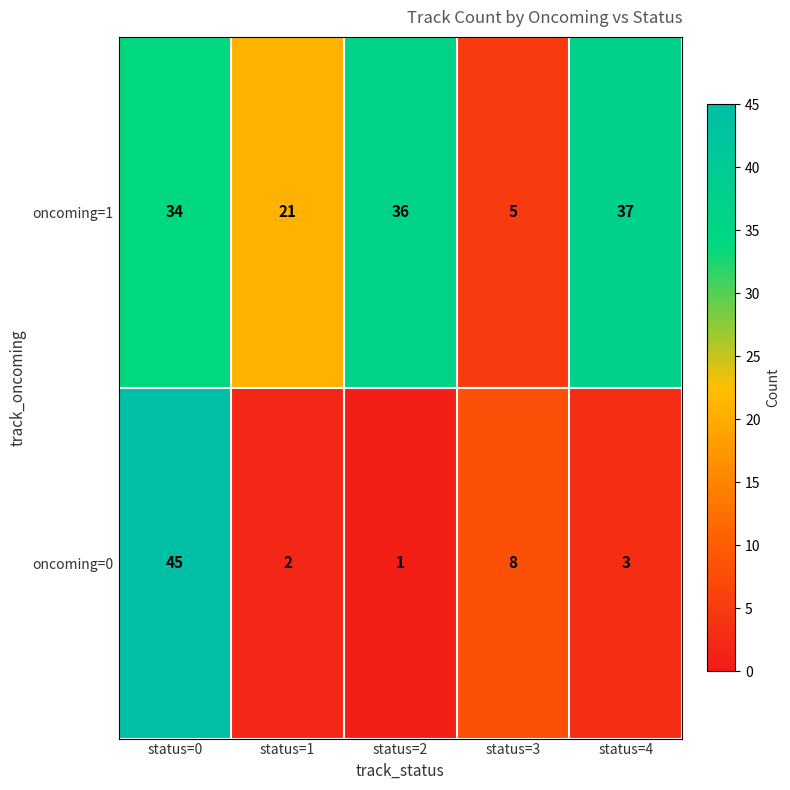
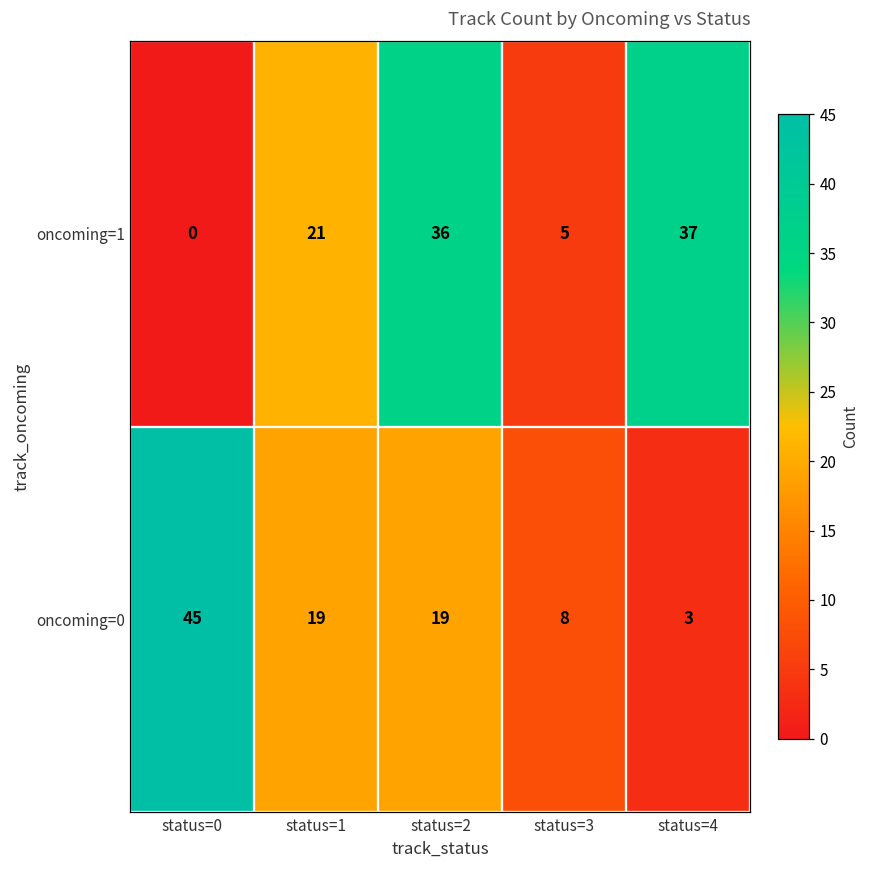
oncoming=1, status=0: 34 -> 0
oncoming=0, status=1: 2 -> 19
oncoming=0, status=2: 1 -> 19
